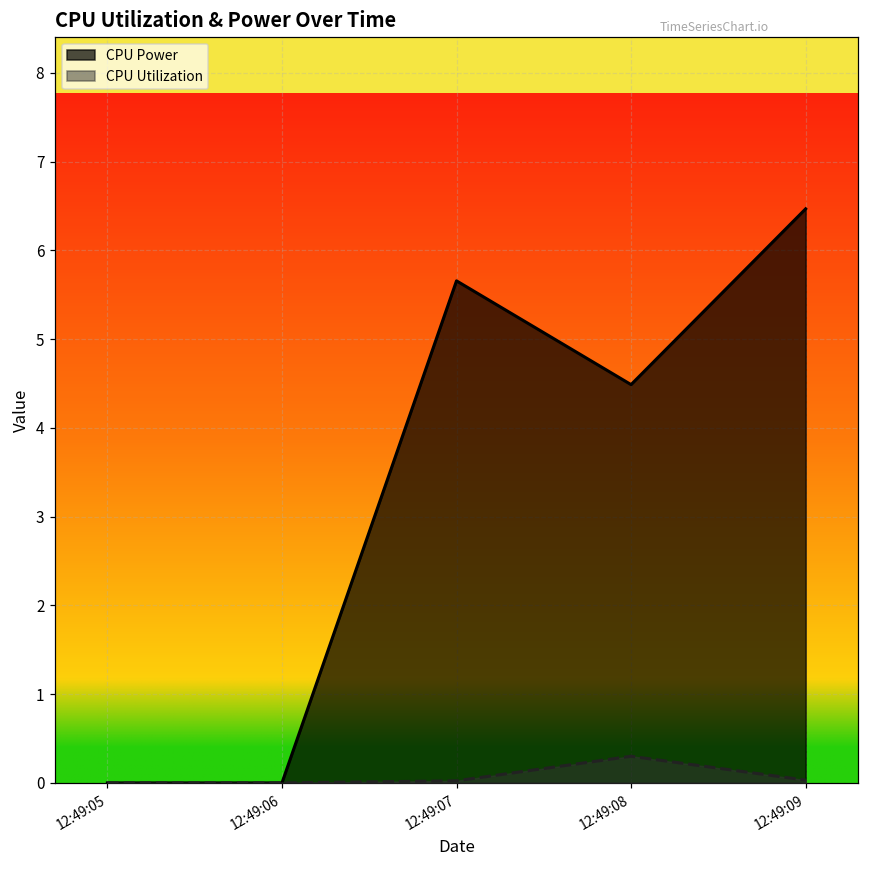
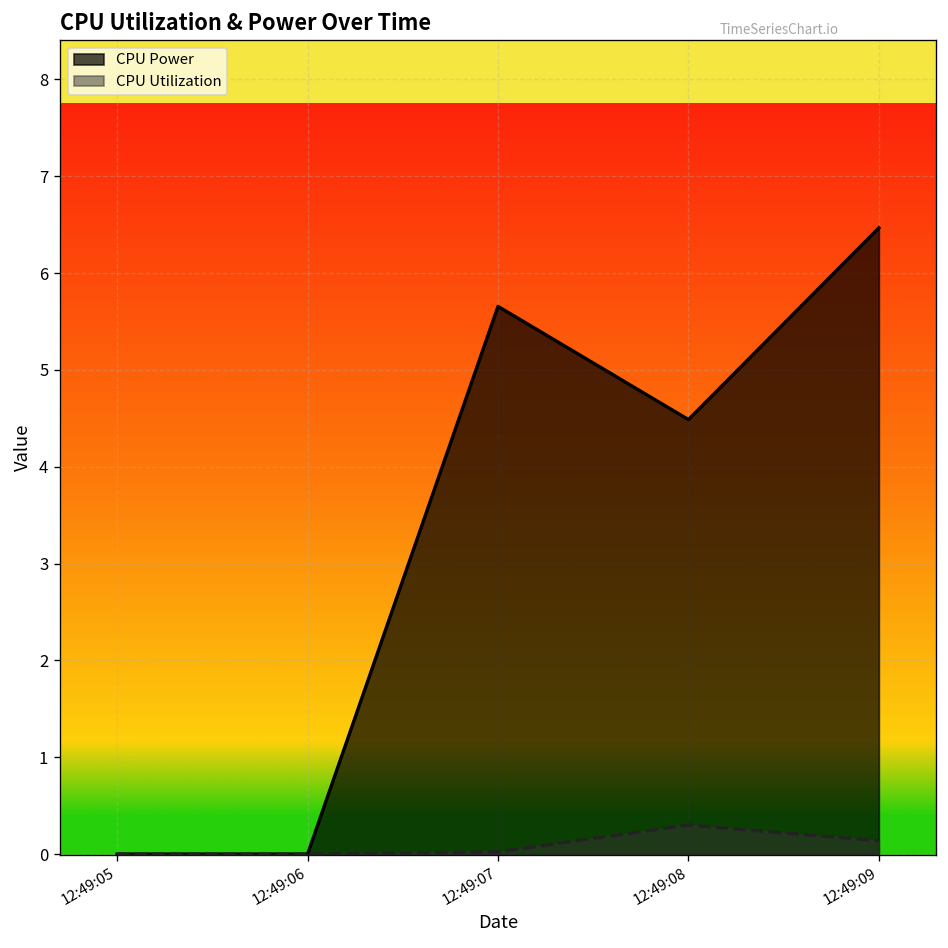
CPU Utilization, 12:49:09: 0.0 -> 0.1
